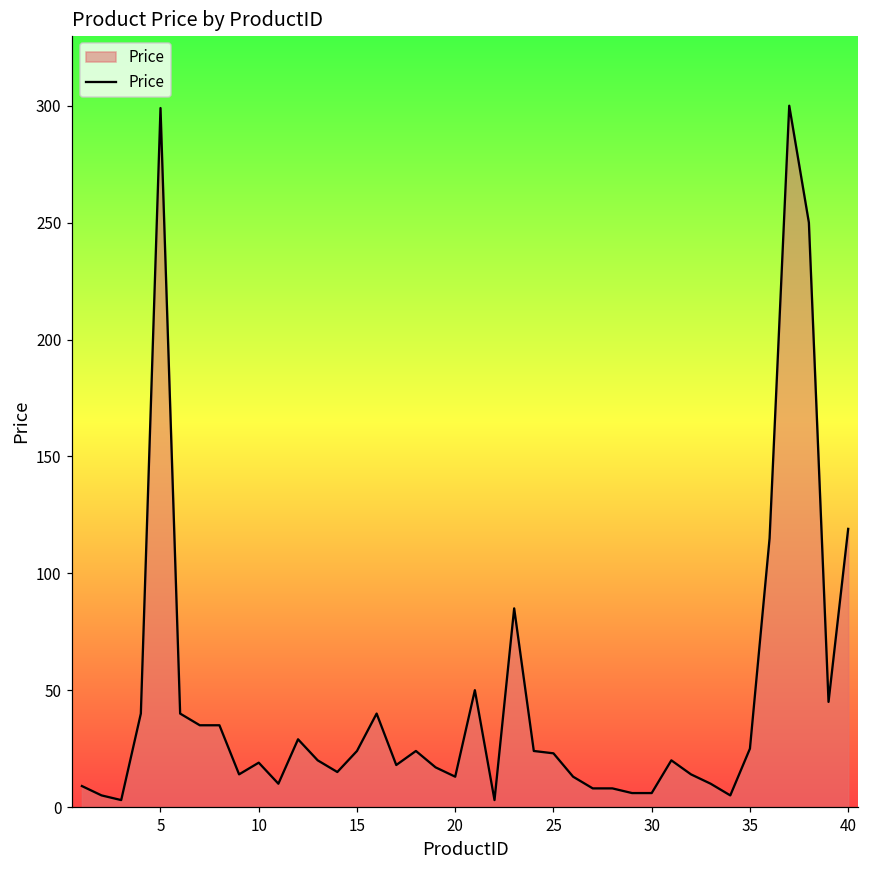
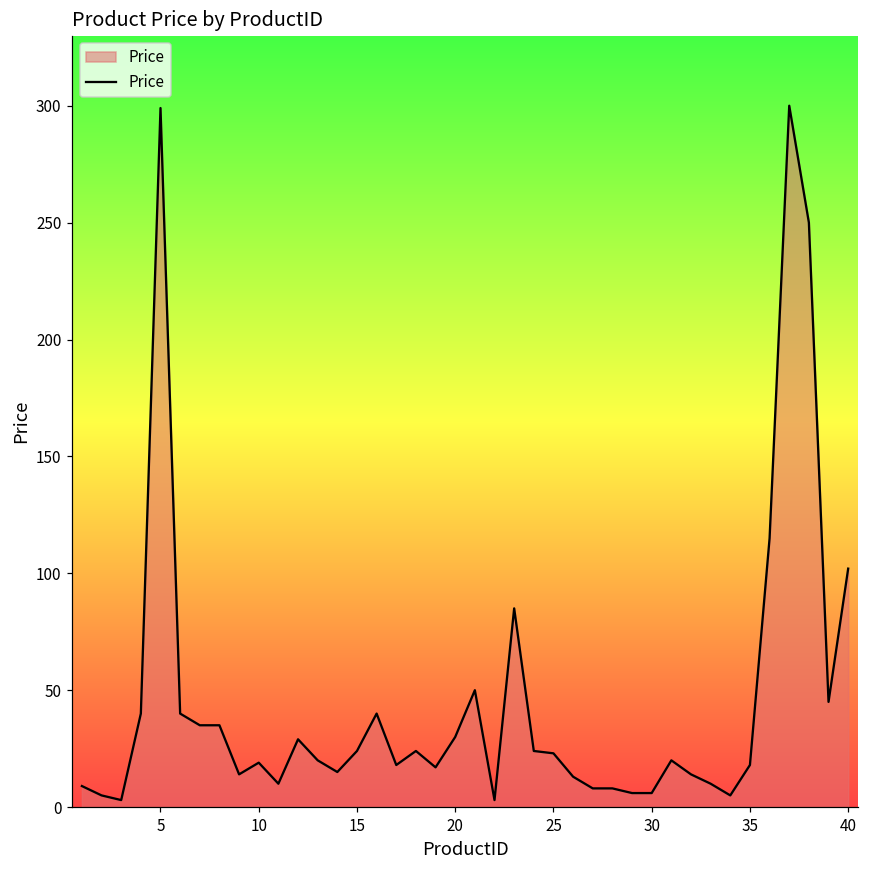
20: 13 -> 30
35: 25 -> 18
40: 119 -> 102
